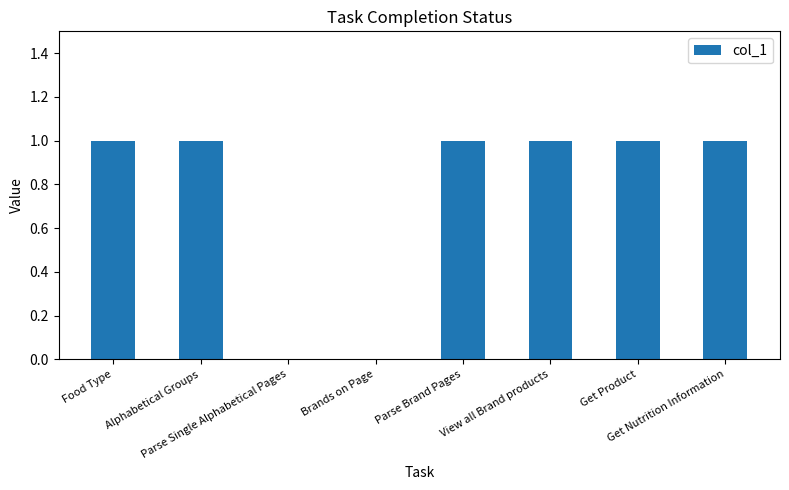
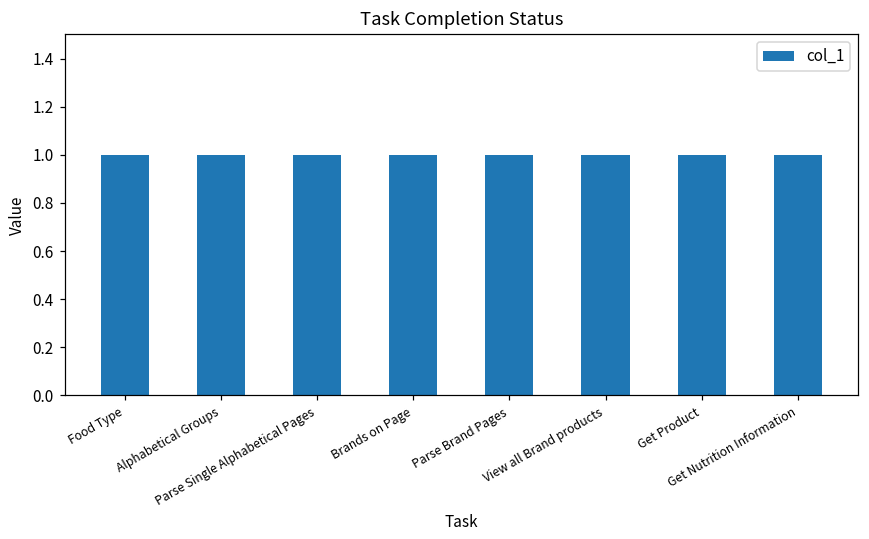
Parse Single Alphabetical Pages: 0 -> 1
Brands on Page: 0 -> 1
